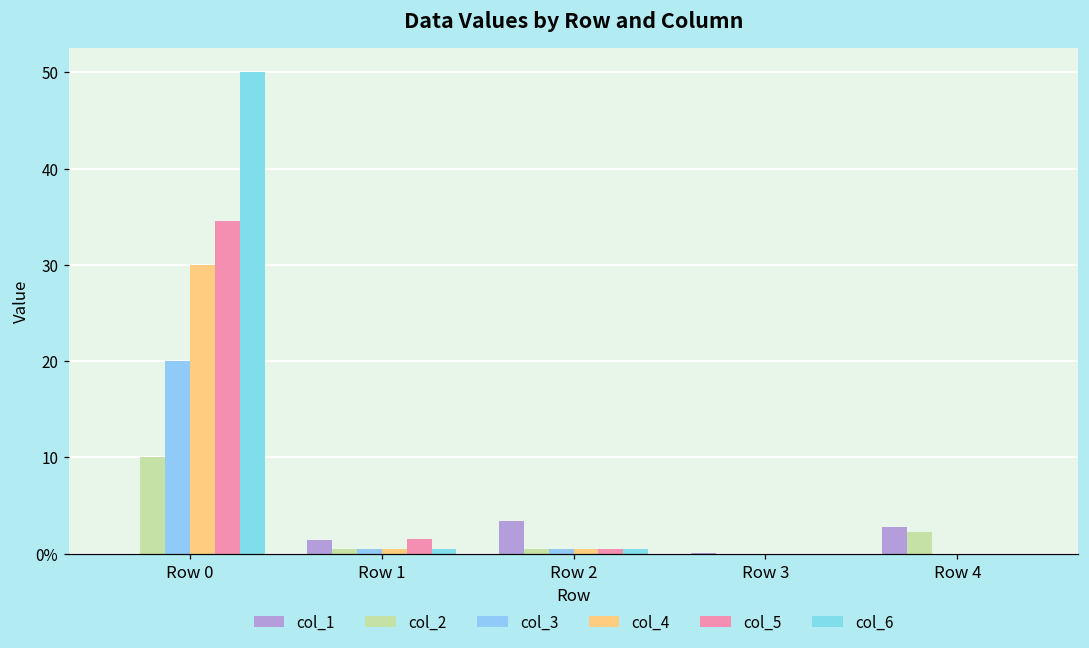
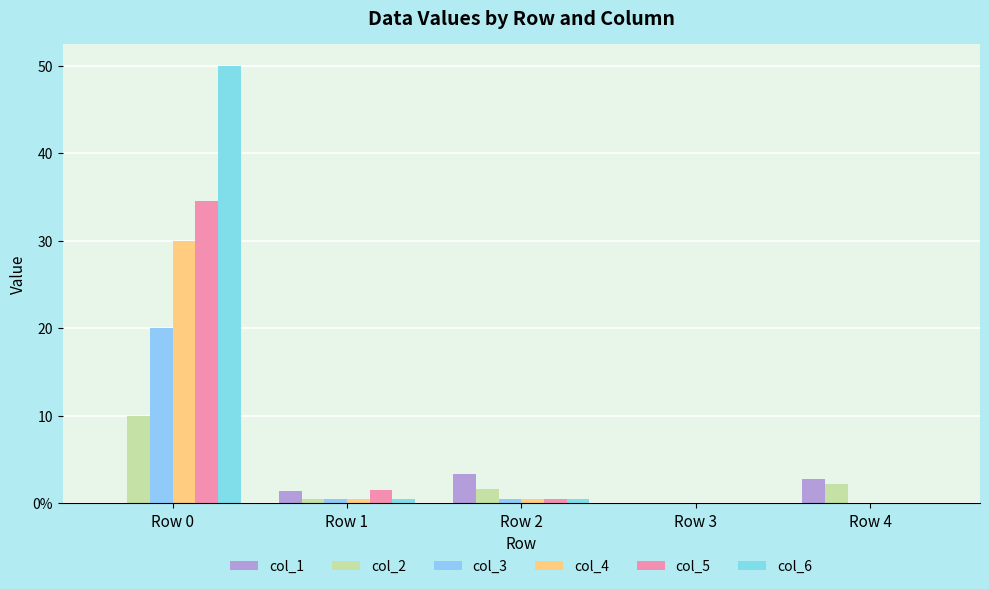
col_2, Row 2: 0 -> 2
